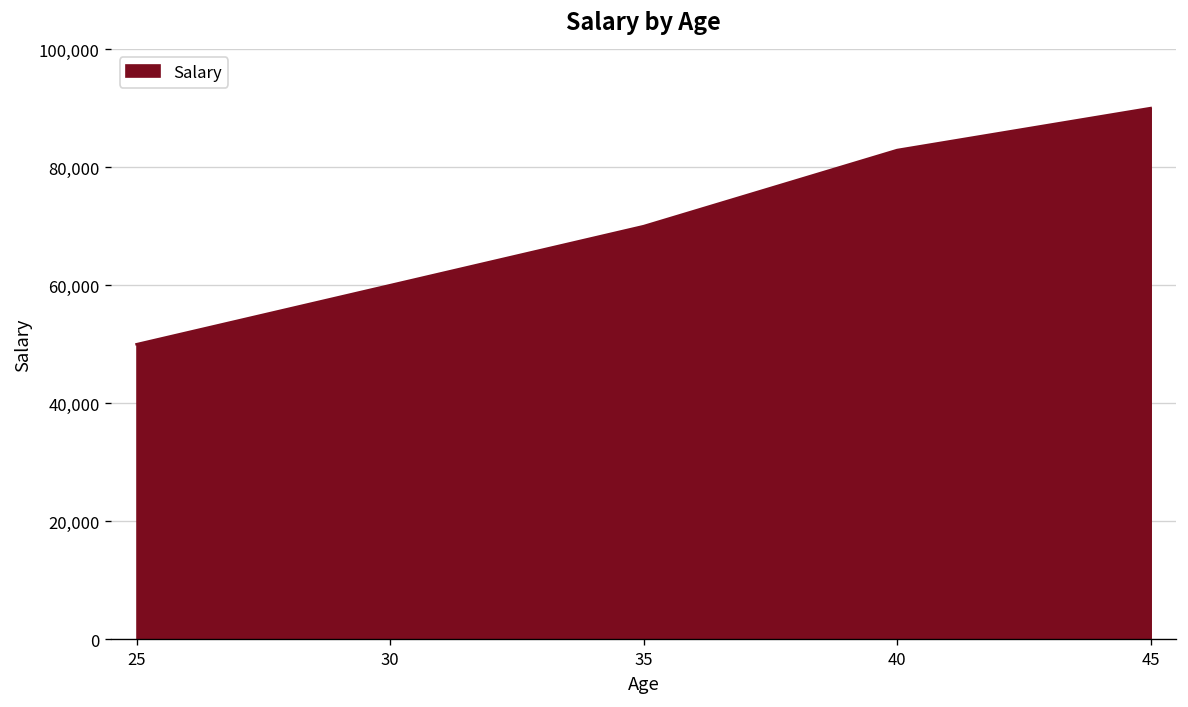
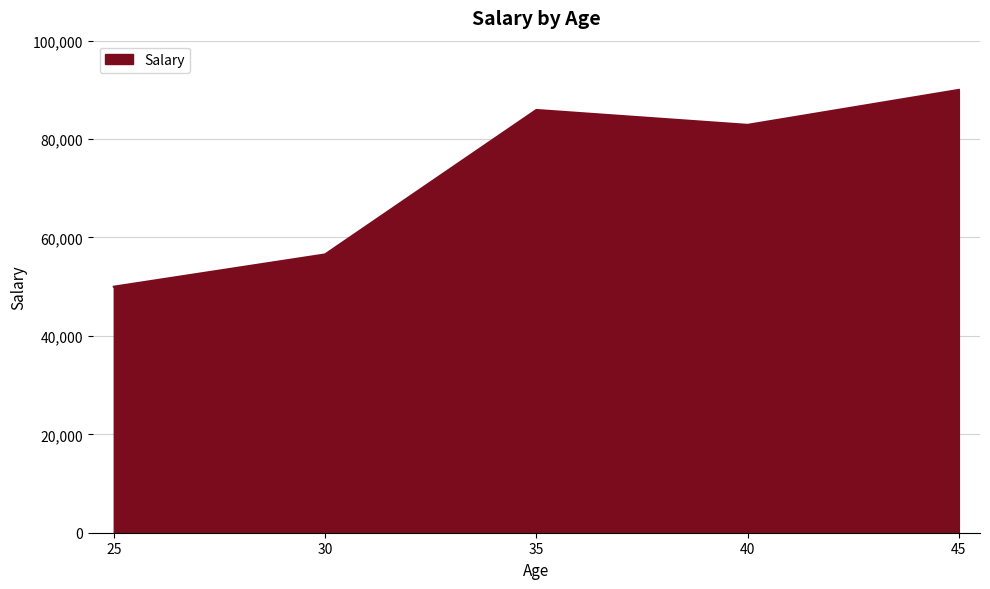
30: 60,000 -> 57,000
35: 70,000 -> 86,000
